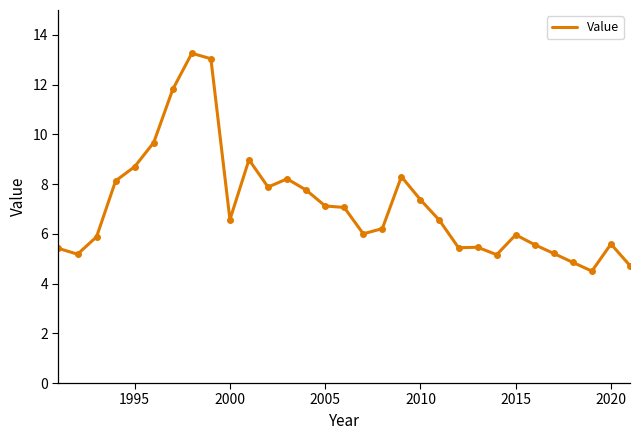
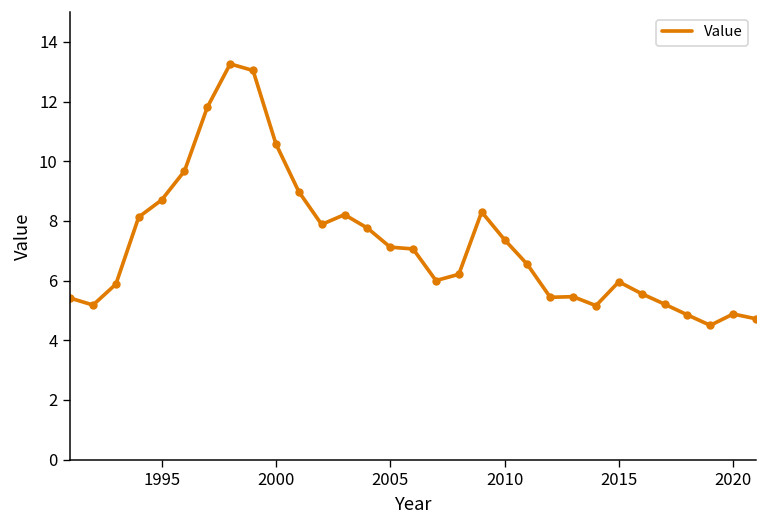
2000: 6.6 -> 10.6
2020: 5.6 -> 4.9
